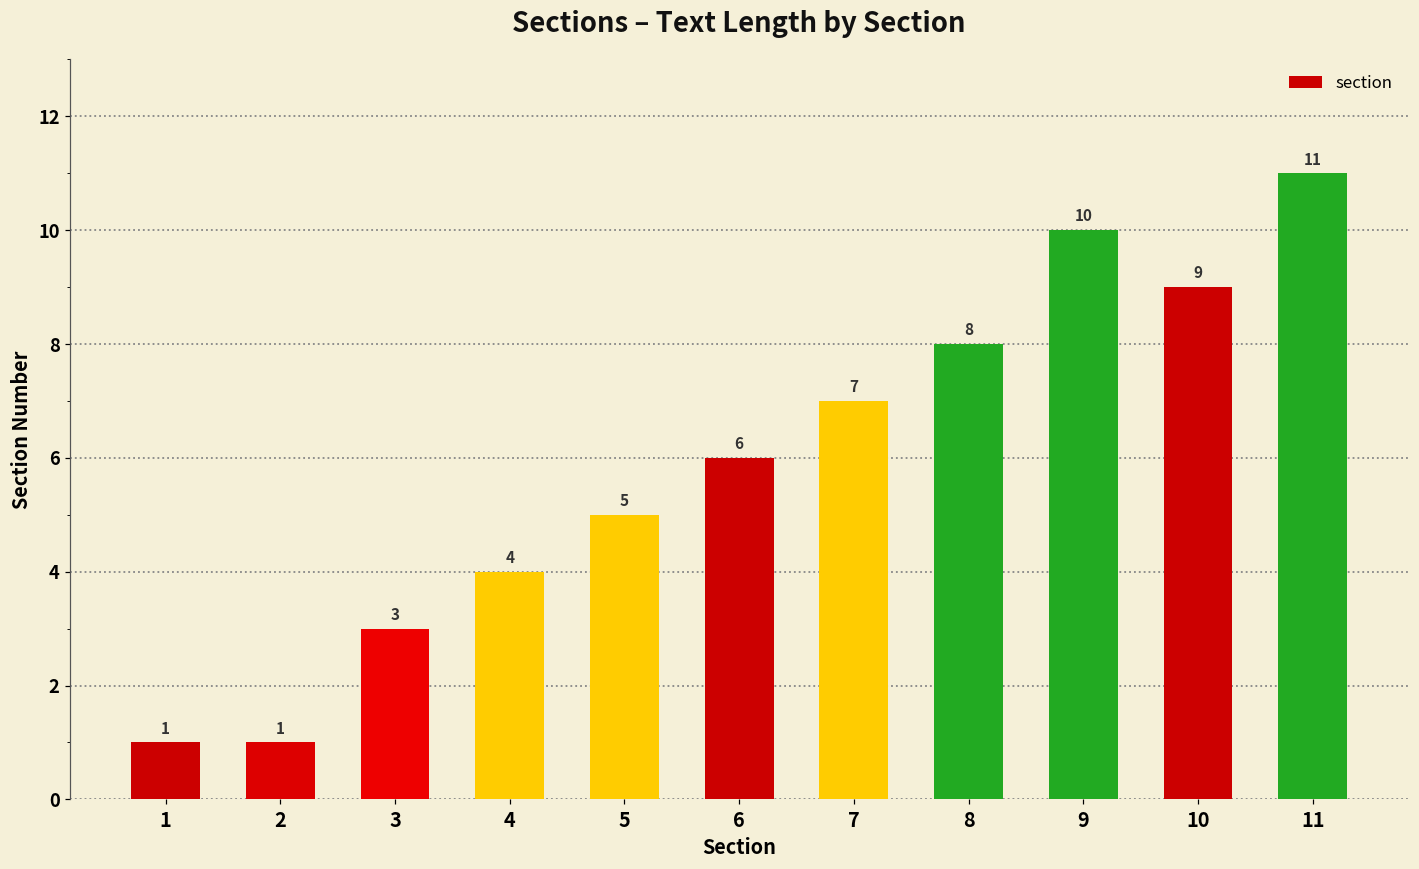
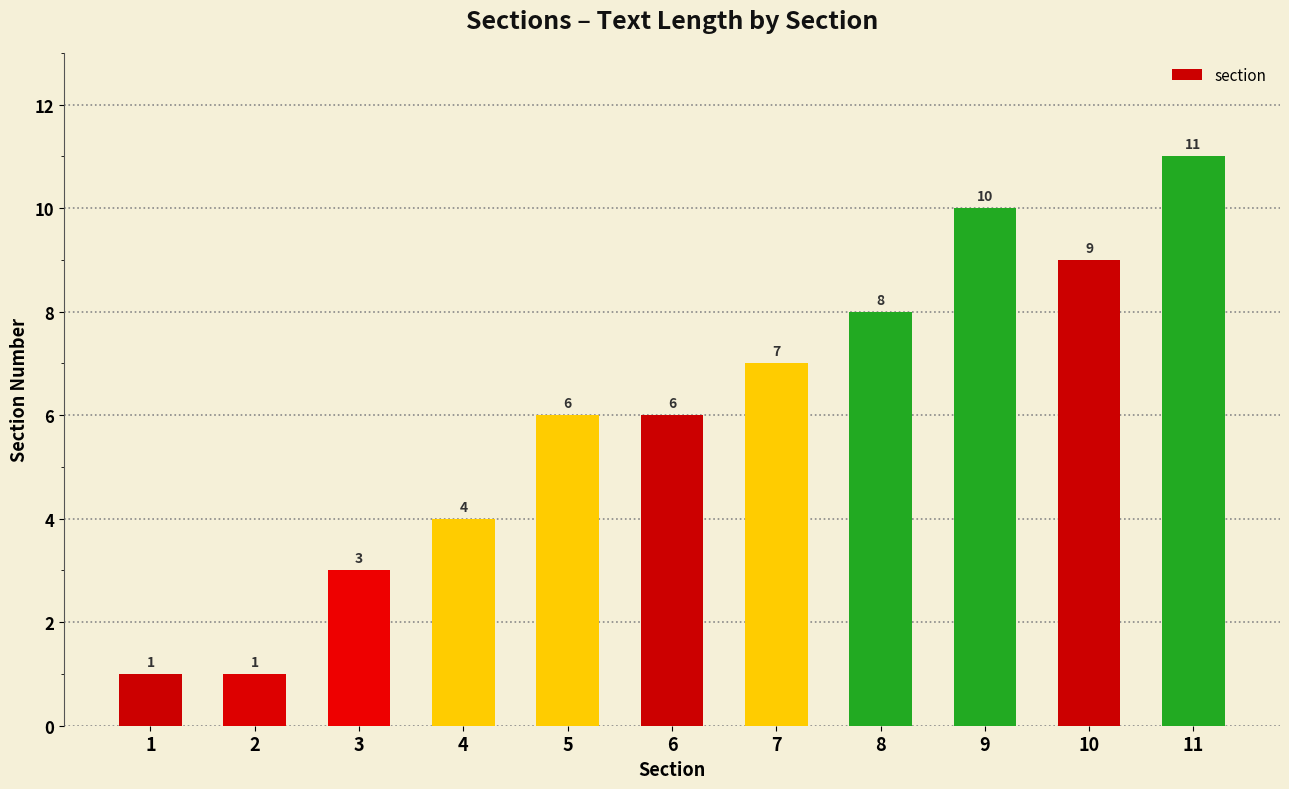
5: 5 -> 6
